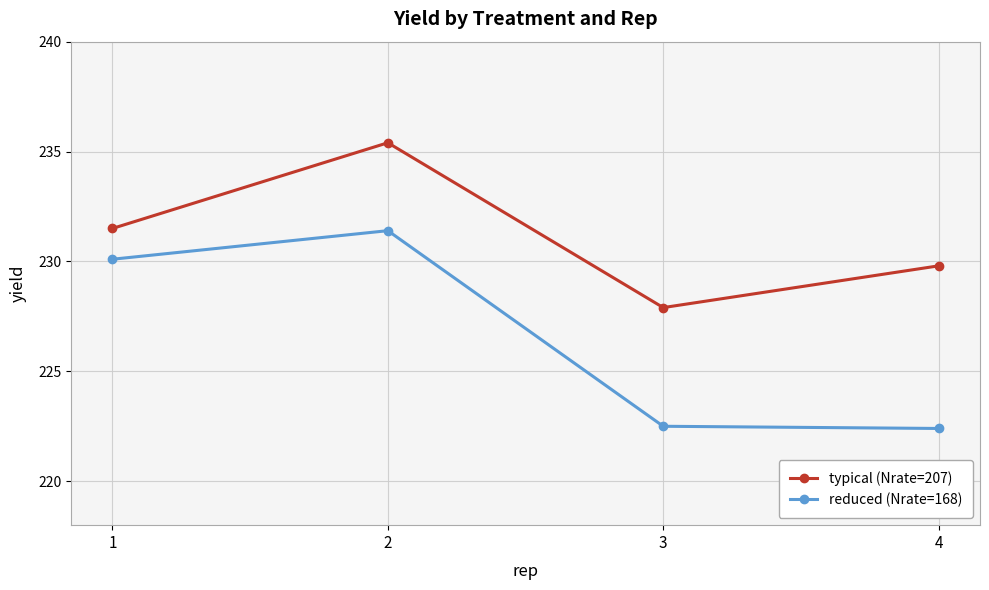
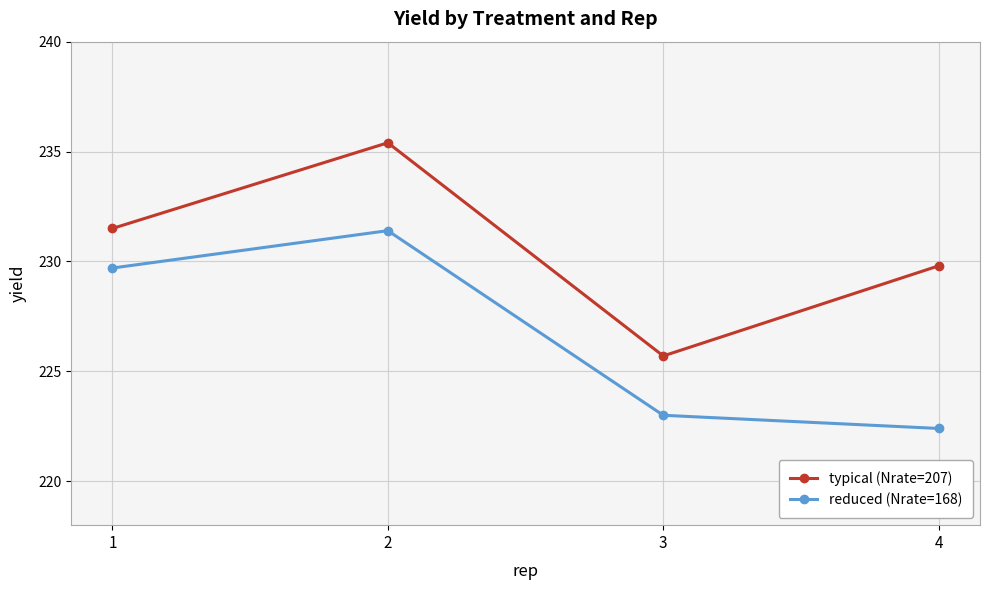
reduced (Nrate=168), 1: 230.1 -> 229.7
typical (Nrate=207), 3: 227.9 -> 225.7
reduced (Nrate=168), 3: 222.5 -> 223.0
